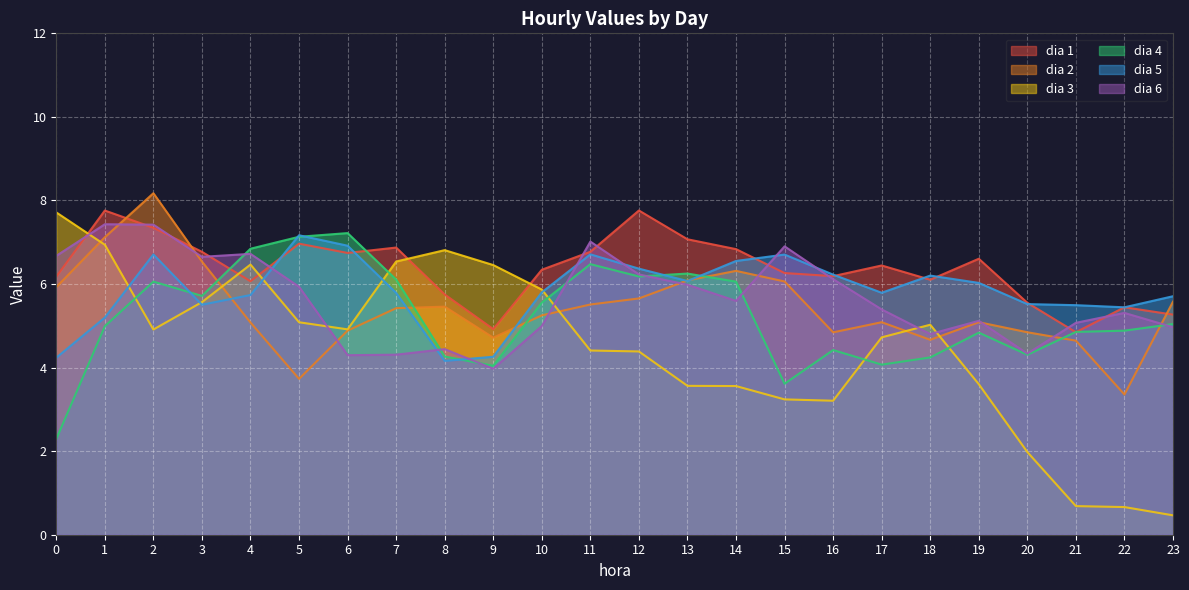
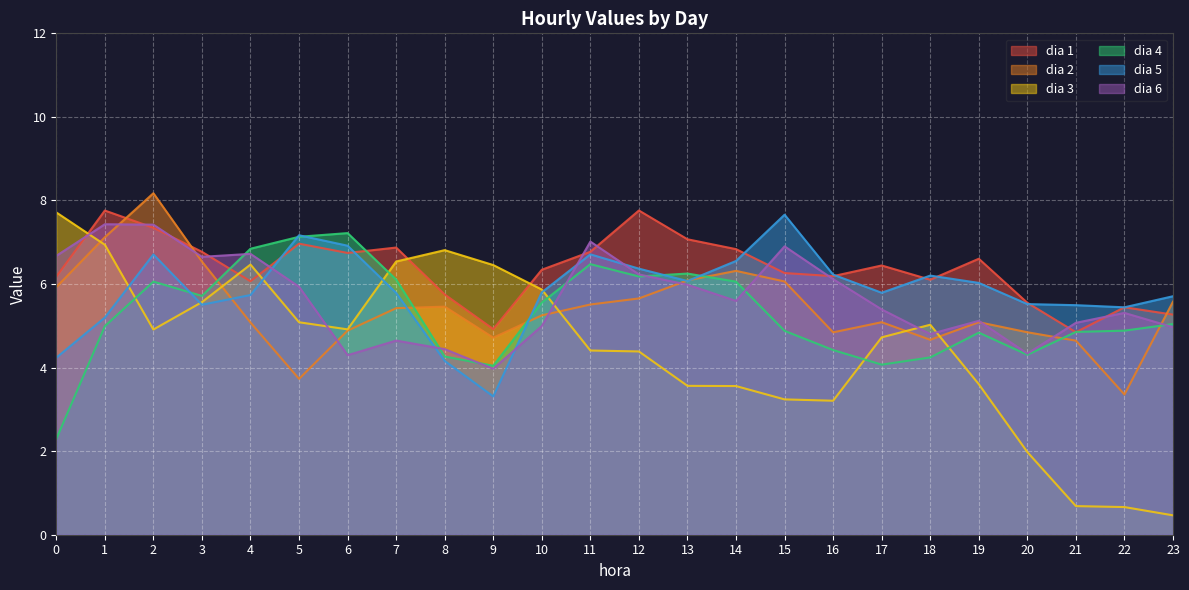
dia 6, 7: 4.3 -> 4.6
dia 5, 9: 4.3 -> 3.3
dia 4, 15: 3.6 -> 4.9
dia 5, 15: 6.7 -> 7.7
